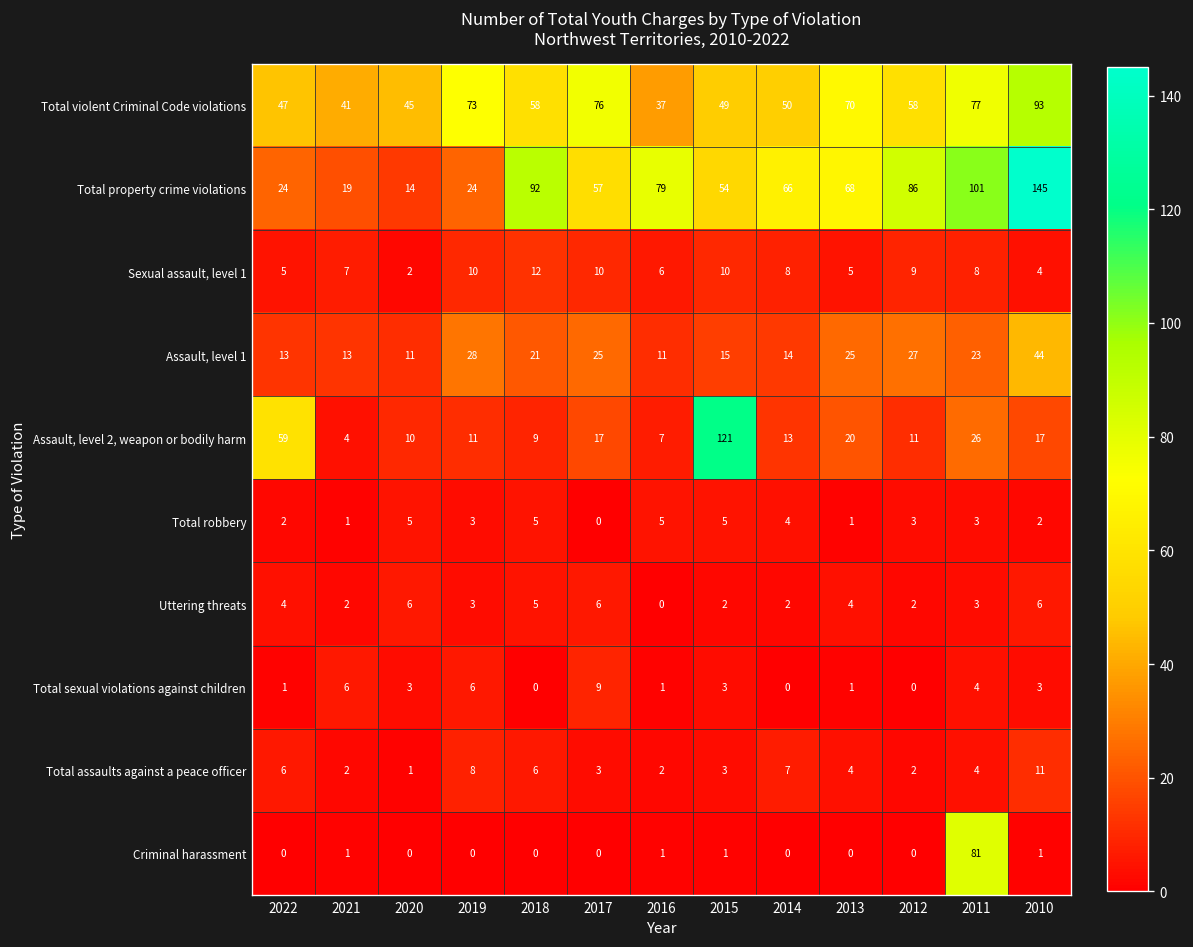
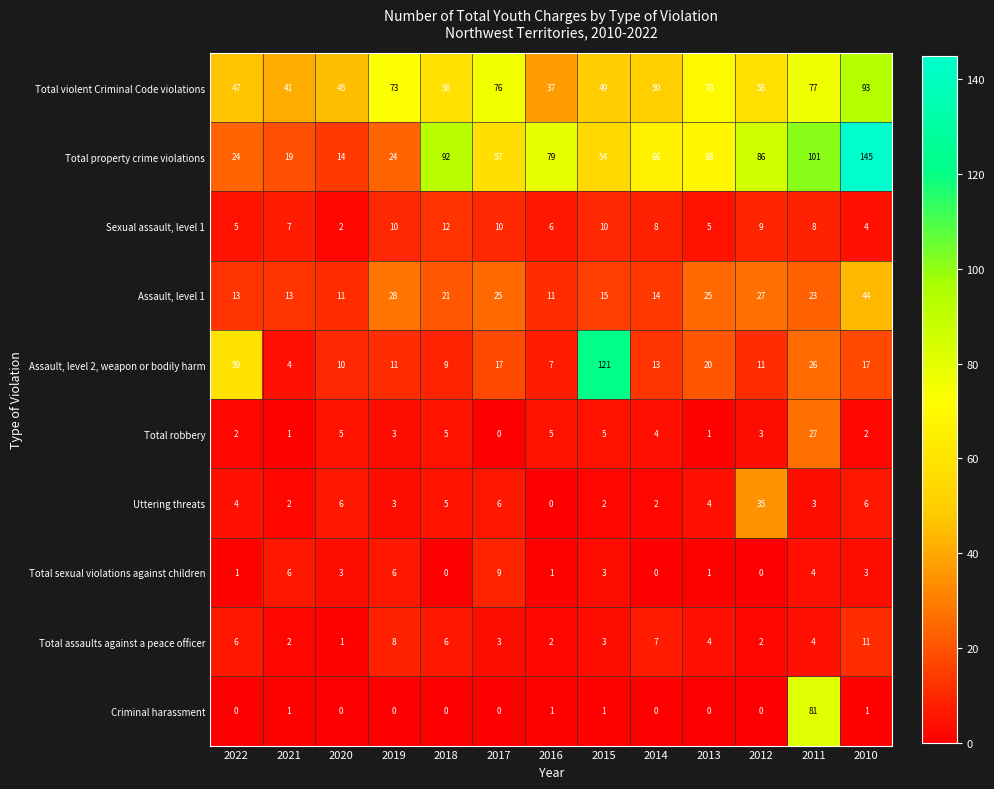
Total robbery, 2011: 3 -> 27
Uttering threats, 2012: 2 -> 35
